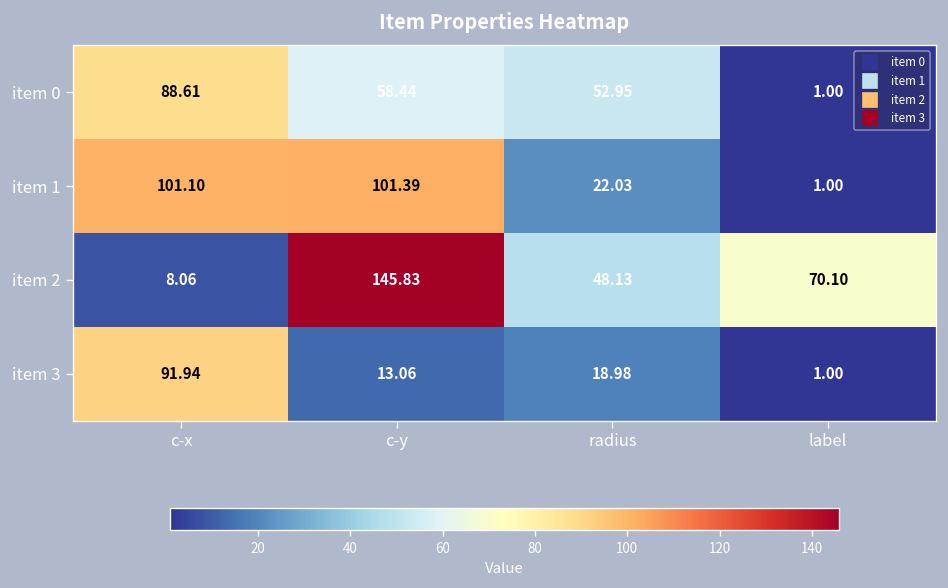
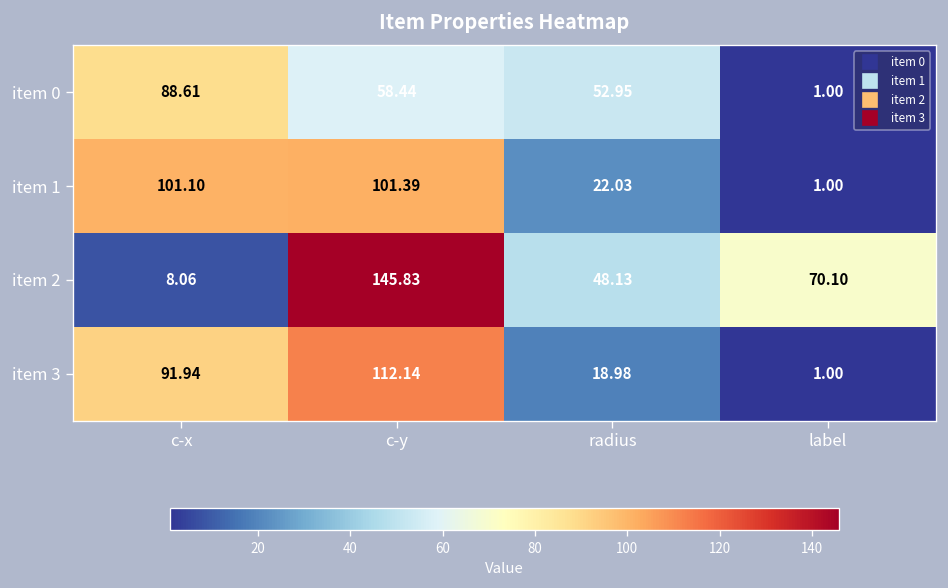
item 3, c-y: 13.06 -> 112.14
